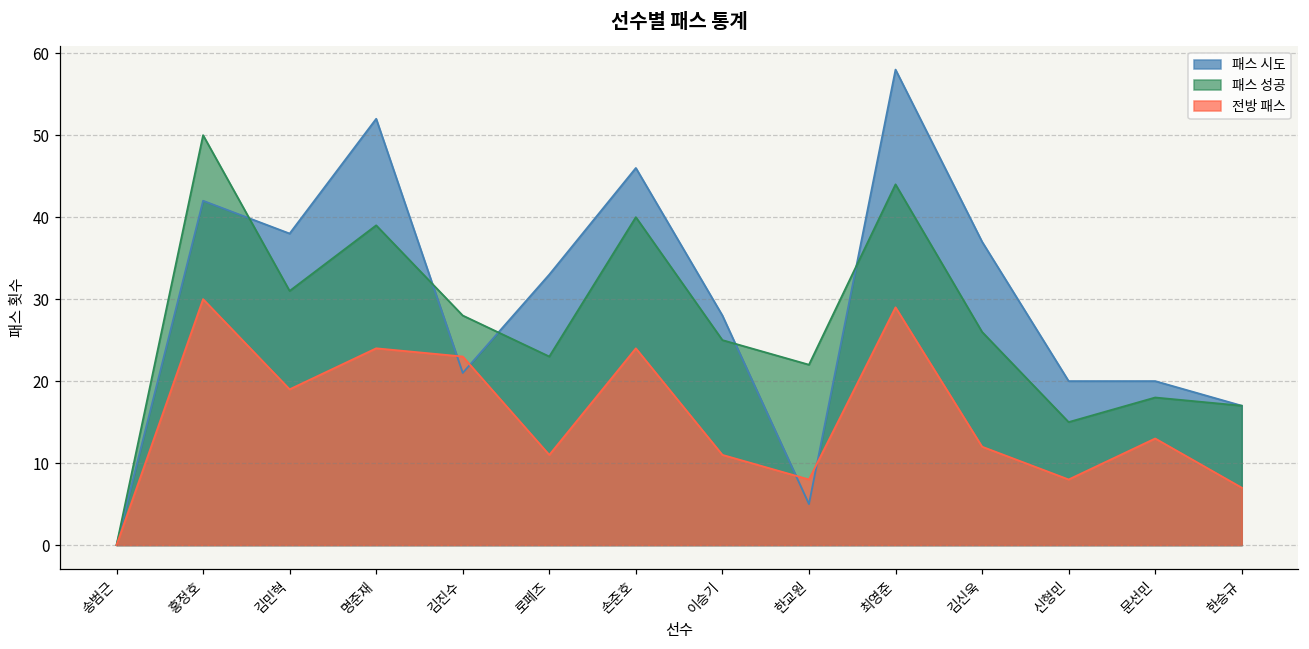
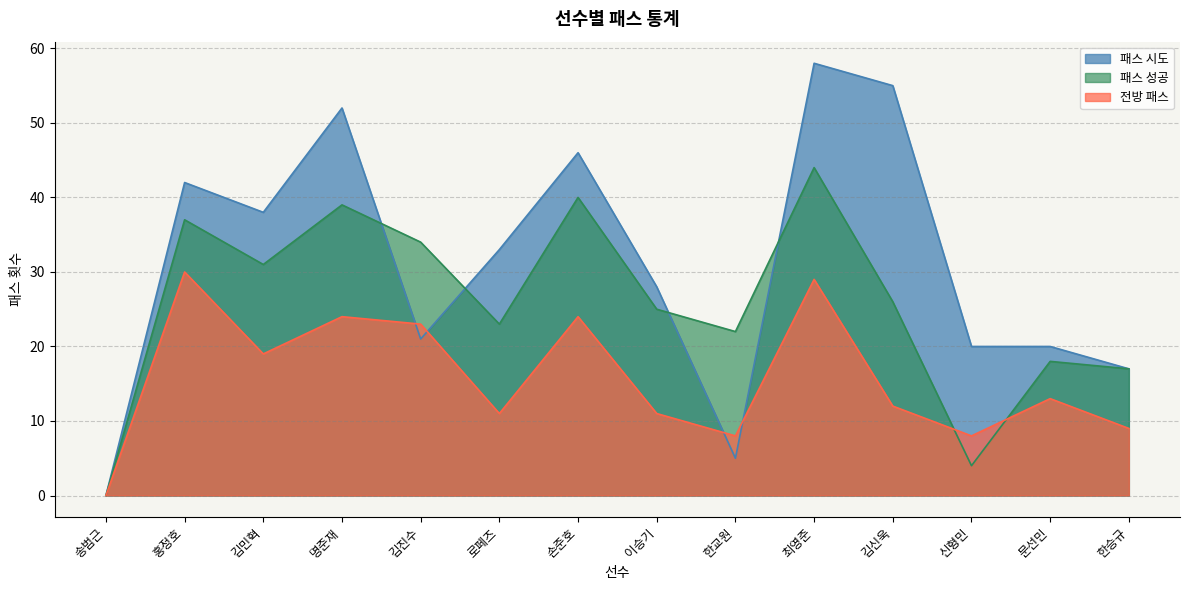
패스 성공, 홍정호: 50 -> 37
패스 성공, 김진수: 28 -> 34
패스 시도, 김신욱: 37 -> 55
패스 성공, 신형민: 15 -> 4
전방 패스, 한승규: 7 -> 9
